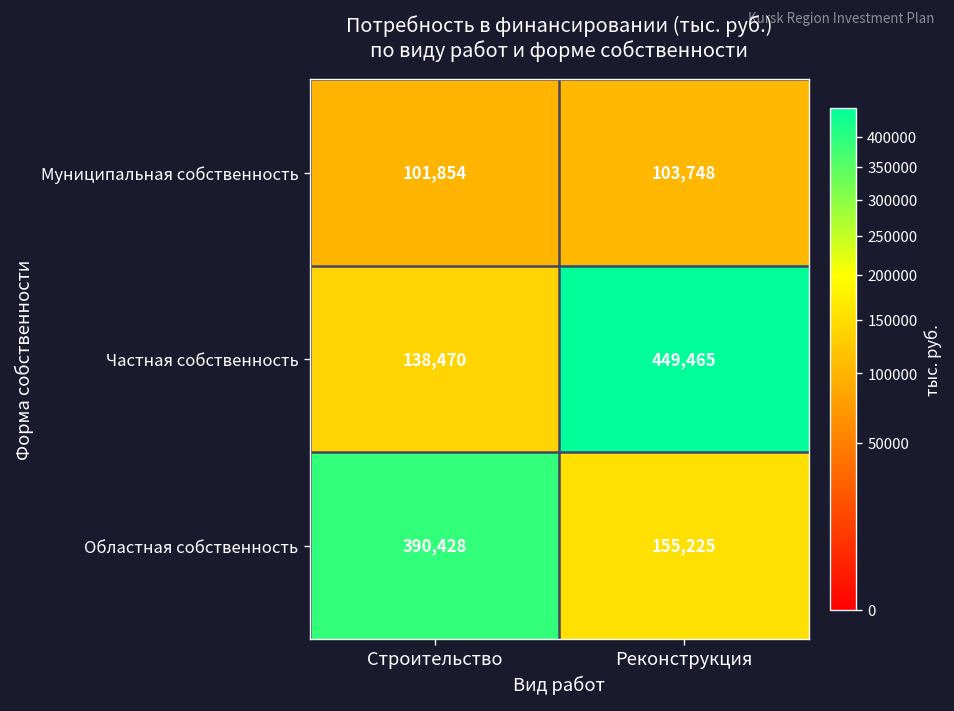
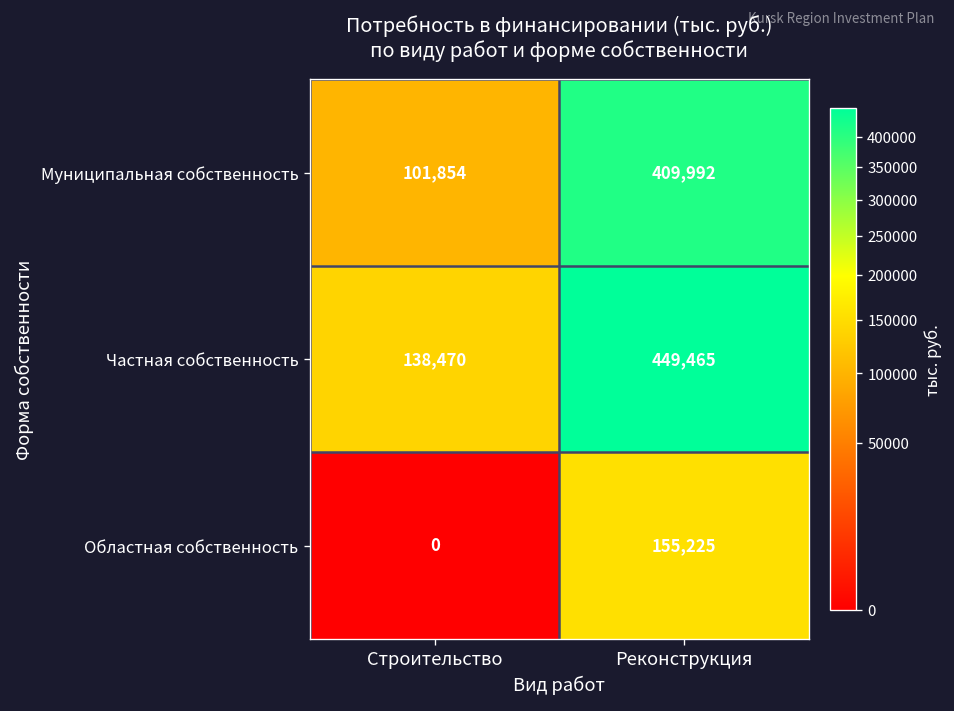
Муниципальная собственность, Реконструкция: 103,748 -> 409,992
Областная собственность, Строительство: 390,428 -> 0
